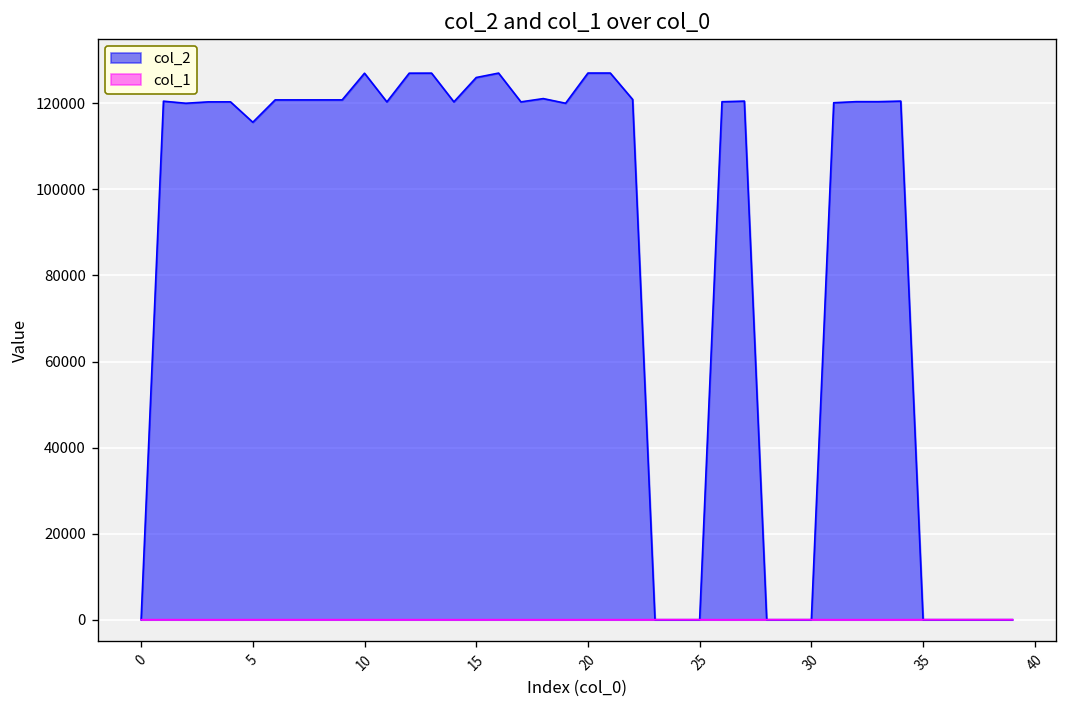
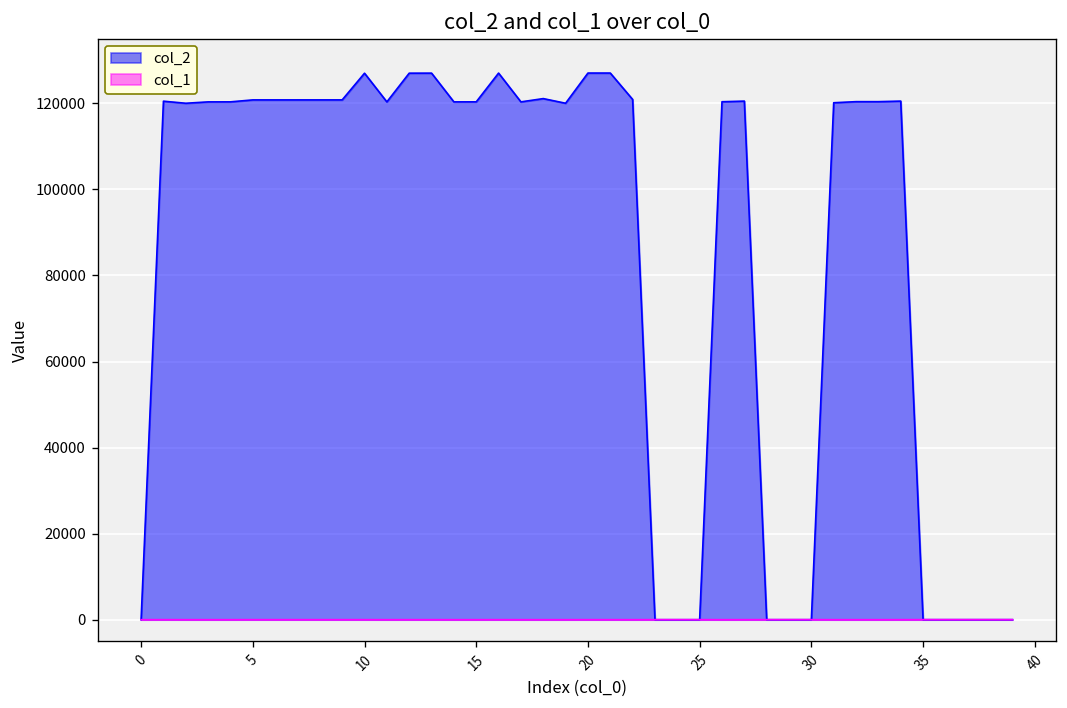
col_2, 5: 116000 -> 121000
col_2, 15: 126000 -> 120000
